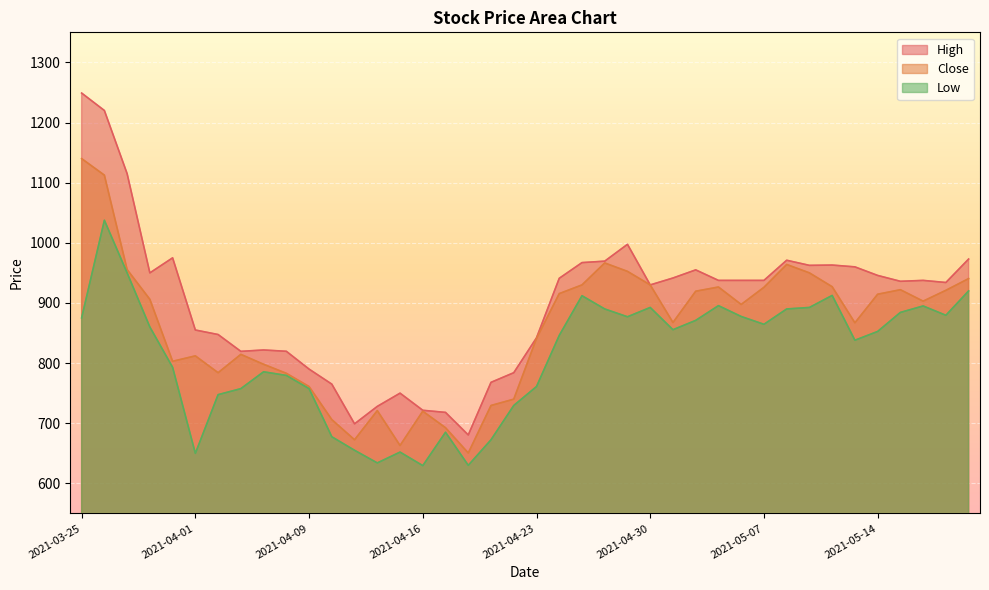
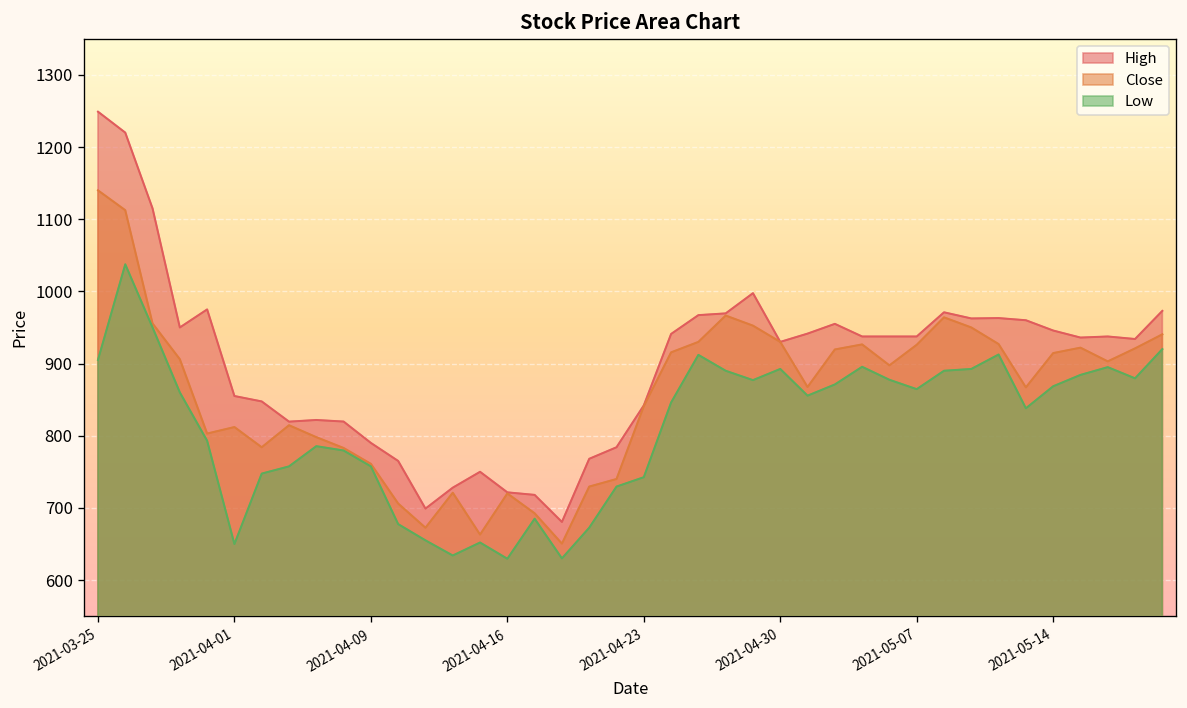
Low, 2021-03-25: 880 -> 910
Low, 2021-04-23: 760 -> 740
Low, 2021-05-14: 850 -> 870
